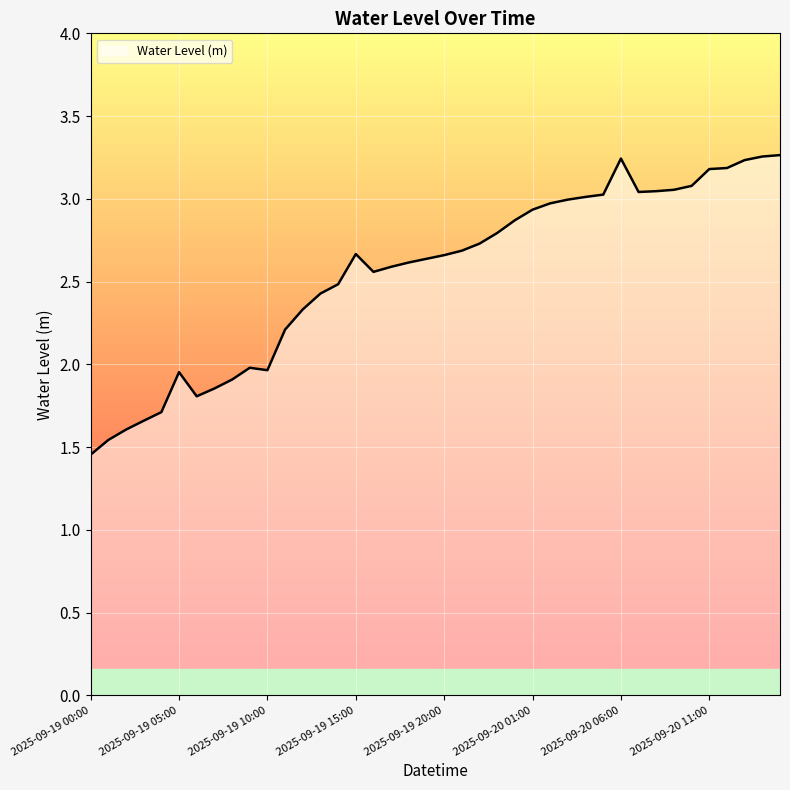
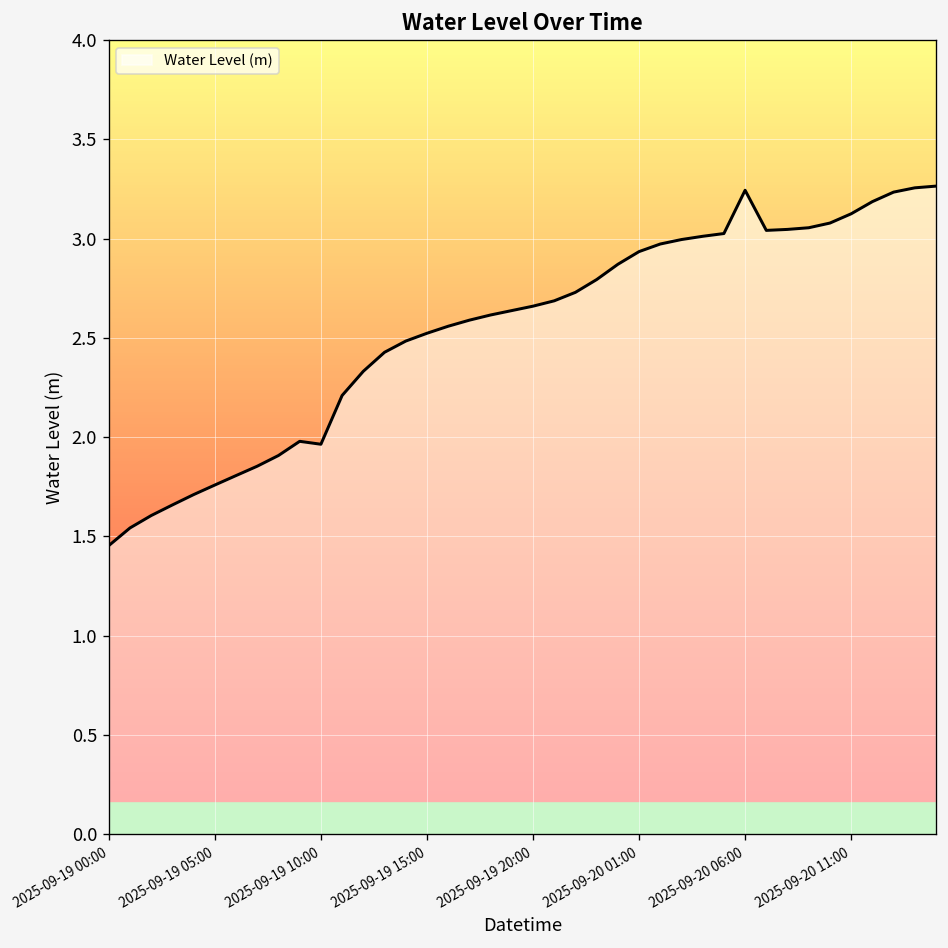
2025-09-19 05:00: 1.95 -> 1.76
2025-09-19 15:00: 2.67 -> 2.52
2025-09-20 11:00: 3.18 -> 3.12
